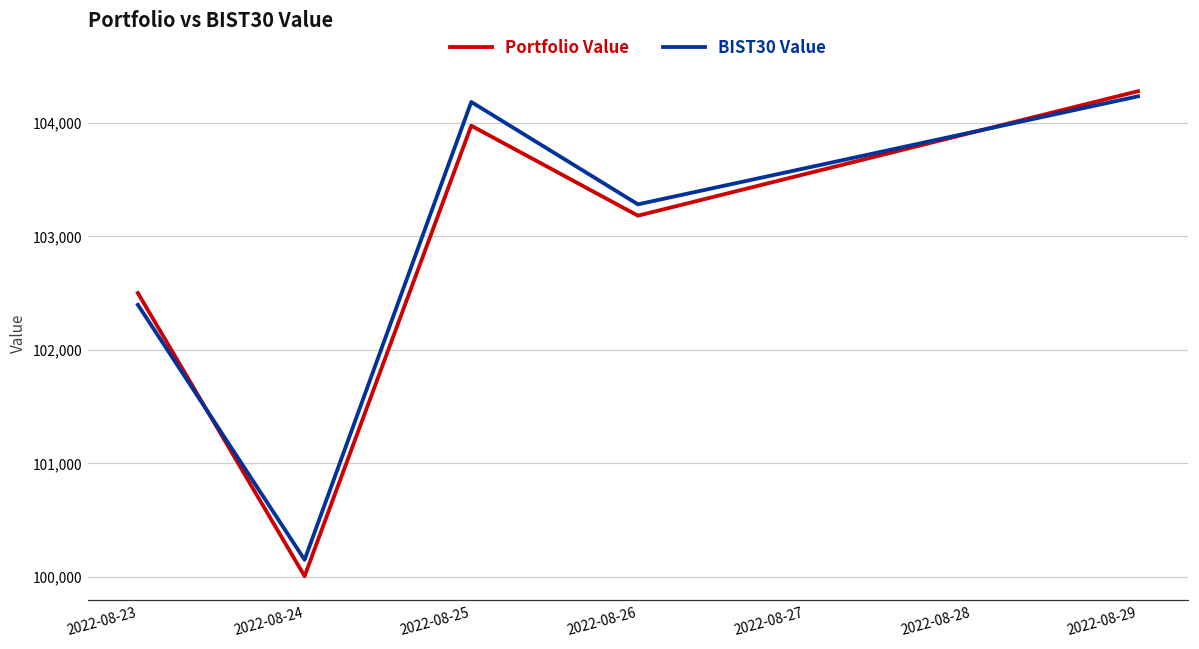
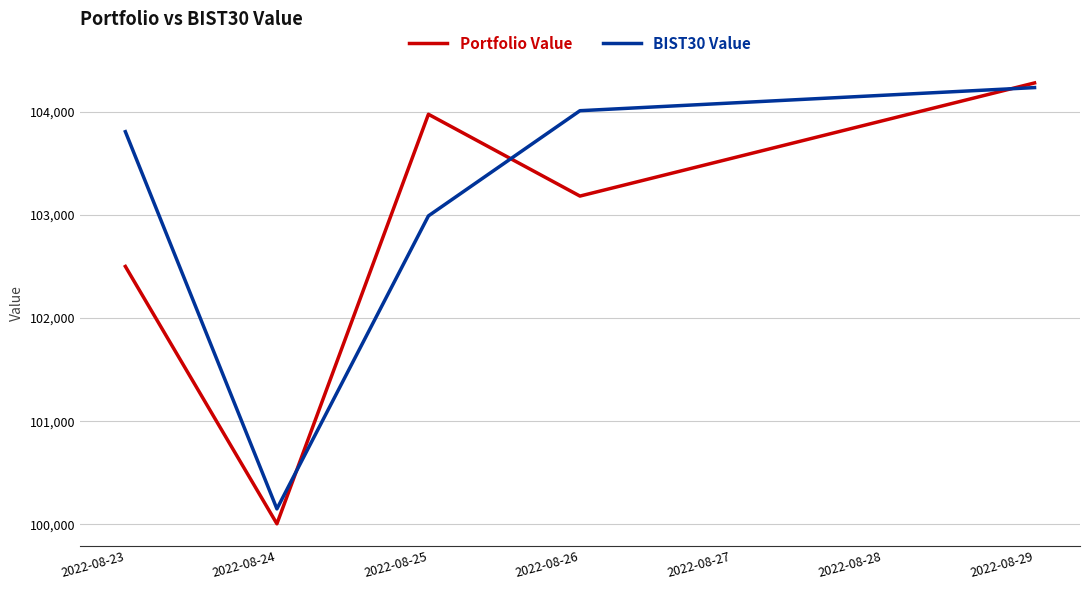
BIST30 Value, 2022-08-23: 102,400 -> 103,810
BIST30 Value, 2022-08-25: 104,190 -> 102,990
BIST30 Value, 2022-08-26: 103,280 -> 104,010
